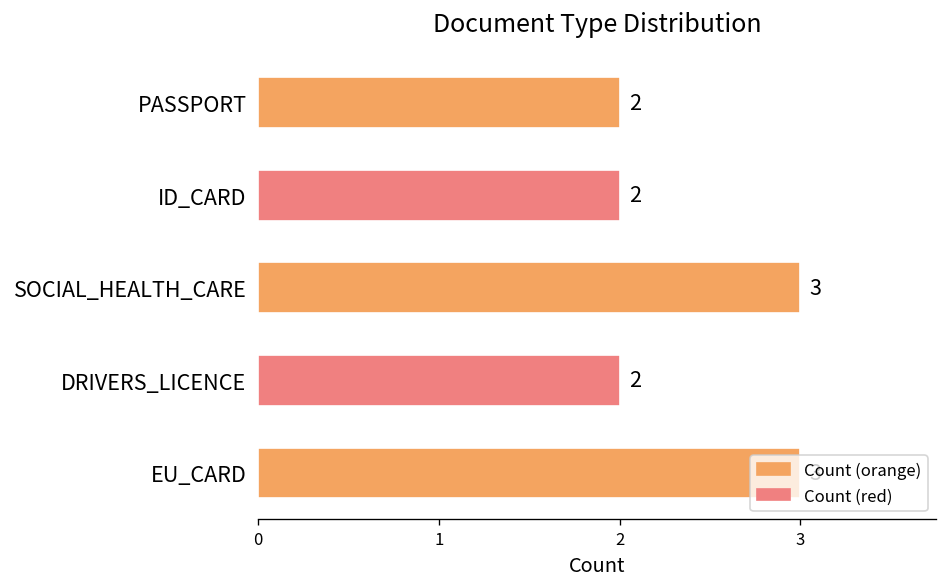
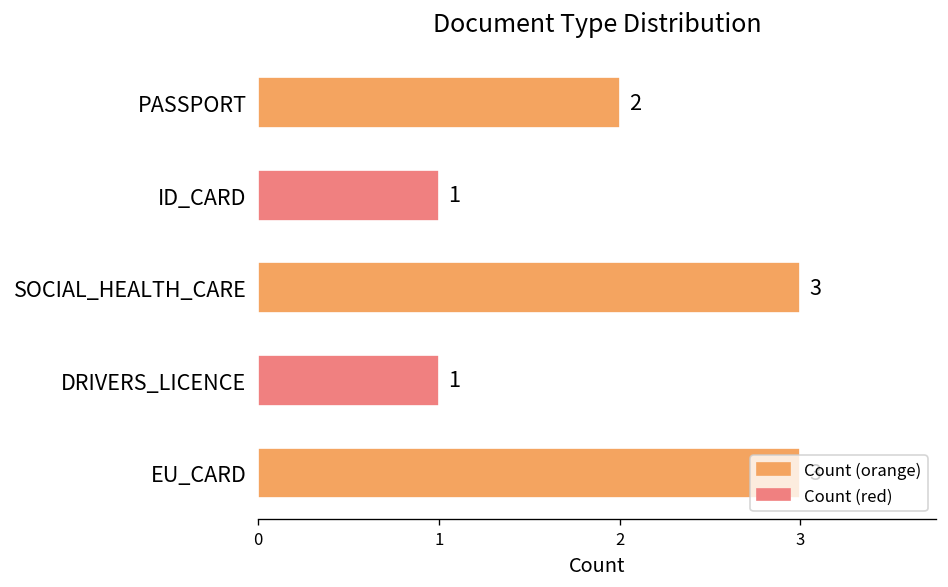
ID_CARD: 2 -> 1
DRIVERS_LICENCE: 2 -> 1
